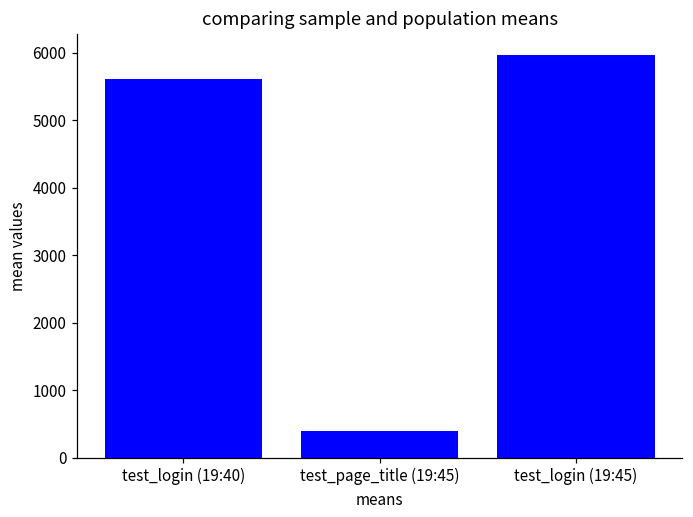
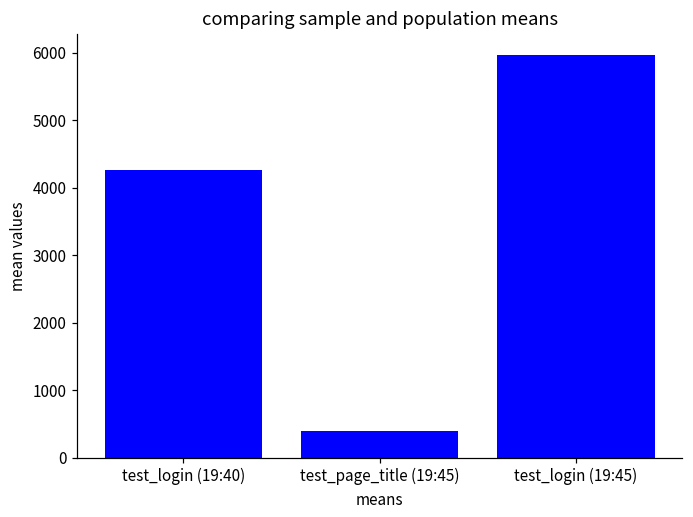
test_login (19:40): 5600 -> 4300
